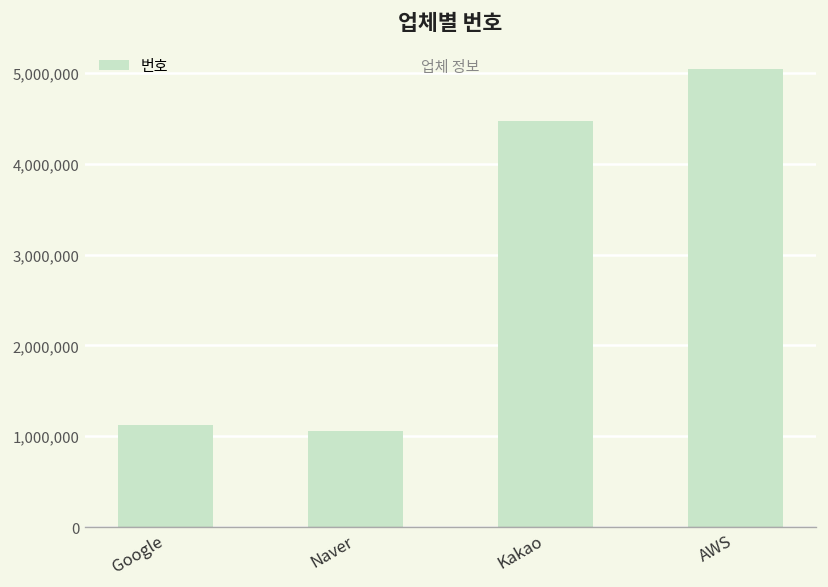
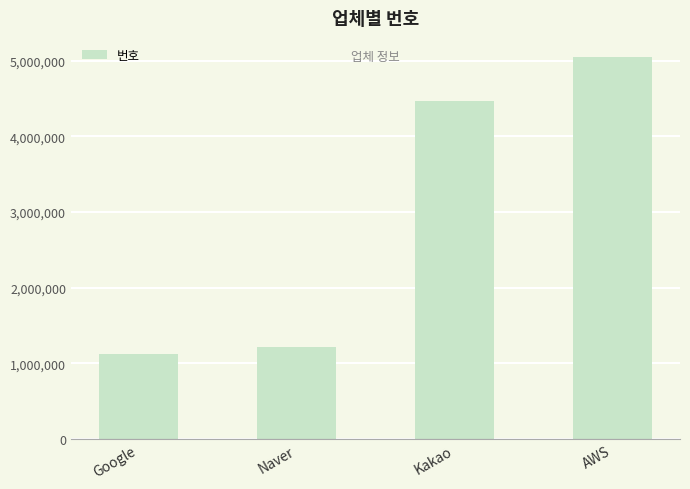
Naver: 1,100,000 -> 1,200,000
